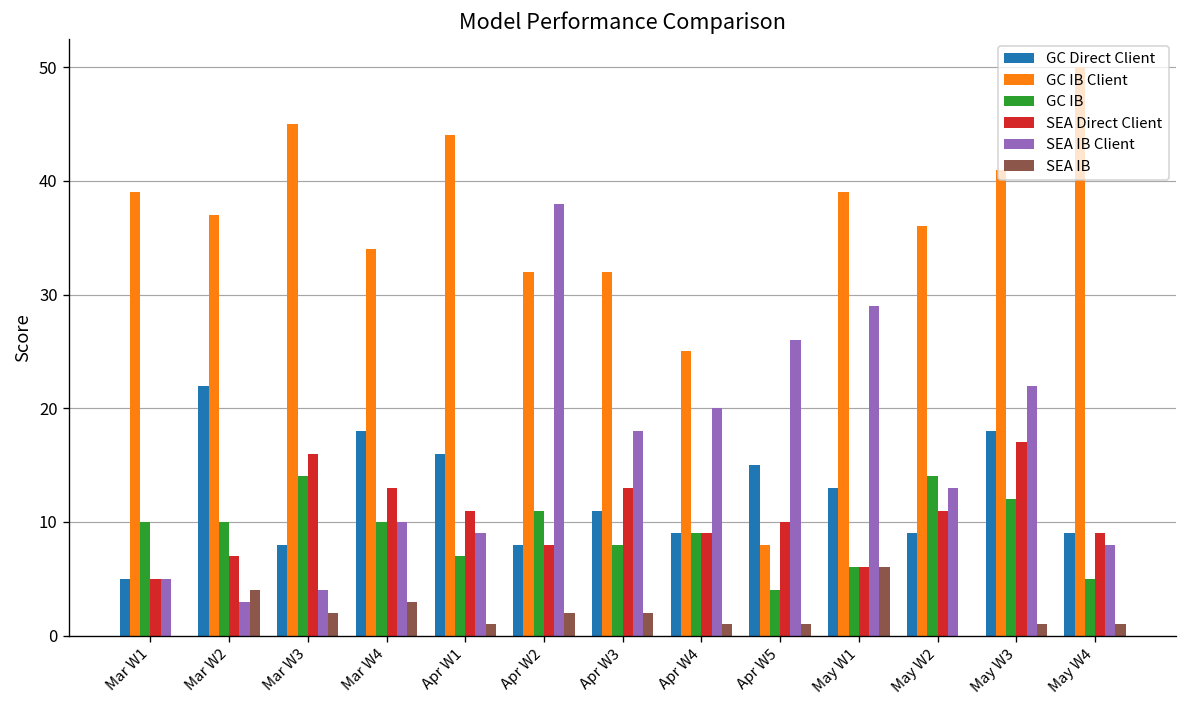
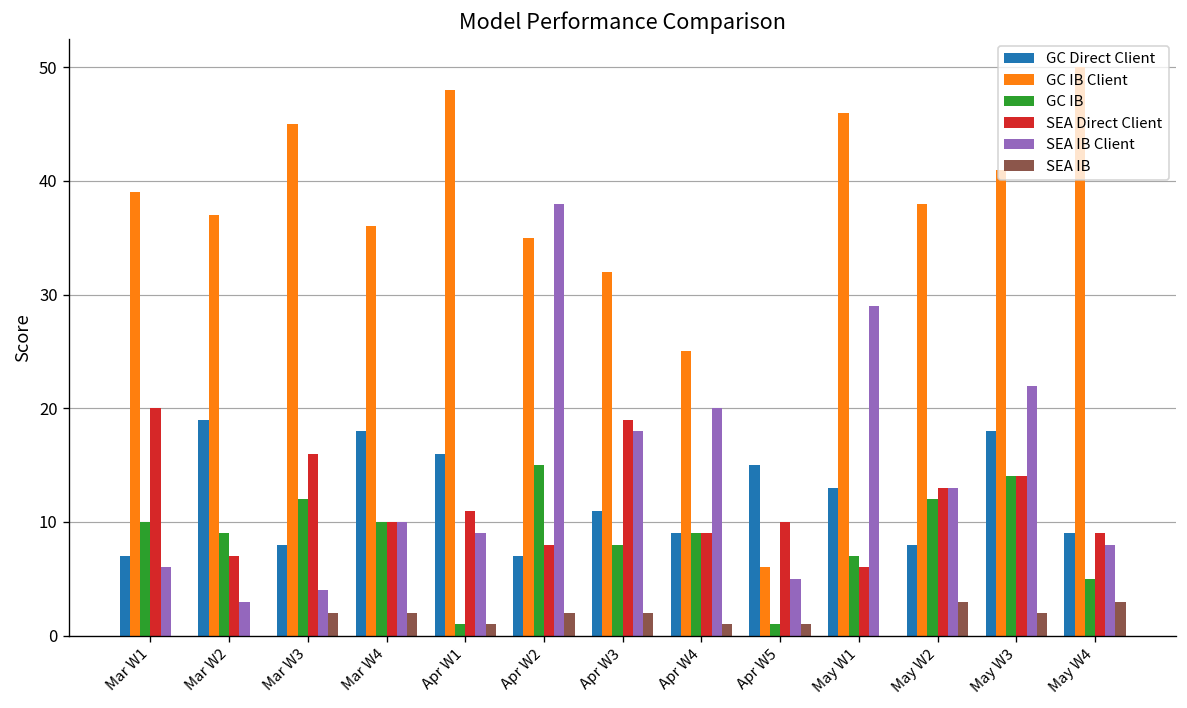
GC Direct Client, Mar W1: 5 -> 7
SEA Direct Client, Mar W1: 5 -> 20
SEA IB Client, Mar W1: 5 -> 6
GC Direct Client, Mar W2: 22 -> 19
GC IB, Mar W2: 10 -> 9
SEA IB, Mar W2: 4 -> 0
GC IB, Mar W3: 14 -> 12
GC IB Client, Mar W4: 34 -> 36
SEA Direct Client, Mar W4: 13 -> 10
SEA IB, Mar W4: 3 -> 2
GC IB Client, Apr W1: 44 -> 48
GC IB, Apr W1: 7 -> 1
GC Direct Client, Apr W2: 8 -> 7
GC IB Client, Apr W2: 32 -> 35
GC IB, Apr W2: 11 -> 15
SEA Direct Client, Apr W3: 13 -> 19
GC IB Client, Apr W5: 8 -> 6
GC IB, Apr W5: 4 -> 1
SEA IB Client, Apr W5: 26 -> 5
GC IB Client, May W1: 39 -> 46
GC IB, May W1: 6 -> 7
SEA IB, May W1: 6 -> 0
GC Direct Client, May W2: 9 -> 8
GC IB Client, May W2: 36 -> 38
GC IB, May W2: 14 -> 12
SEA Direct Client, May W2: 11 -> 13
SEA IB, May W2: 0 -> 3
GC IB, May W3: 12 -> 14
SEA Direct Client, May W3: 17 -> 14
SEA IB, May W3: 1 -> 2
SEA IB, May W4: 1 -> 3
